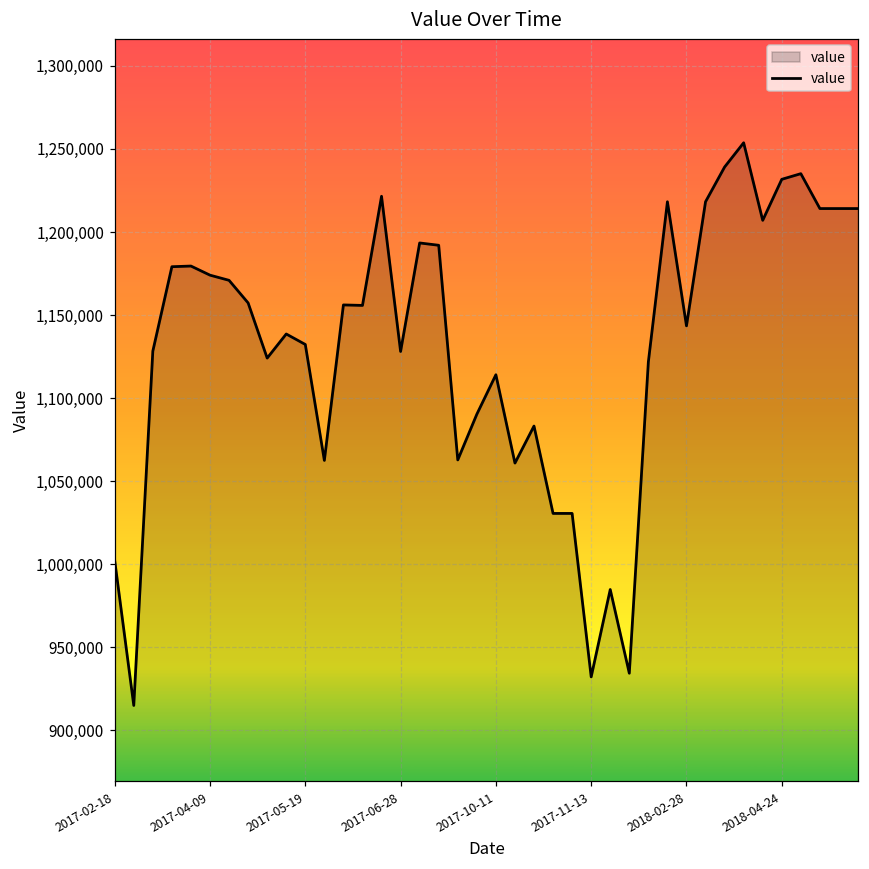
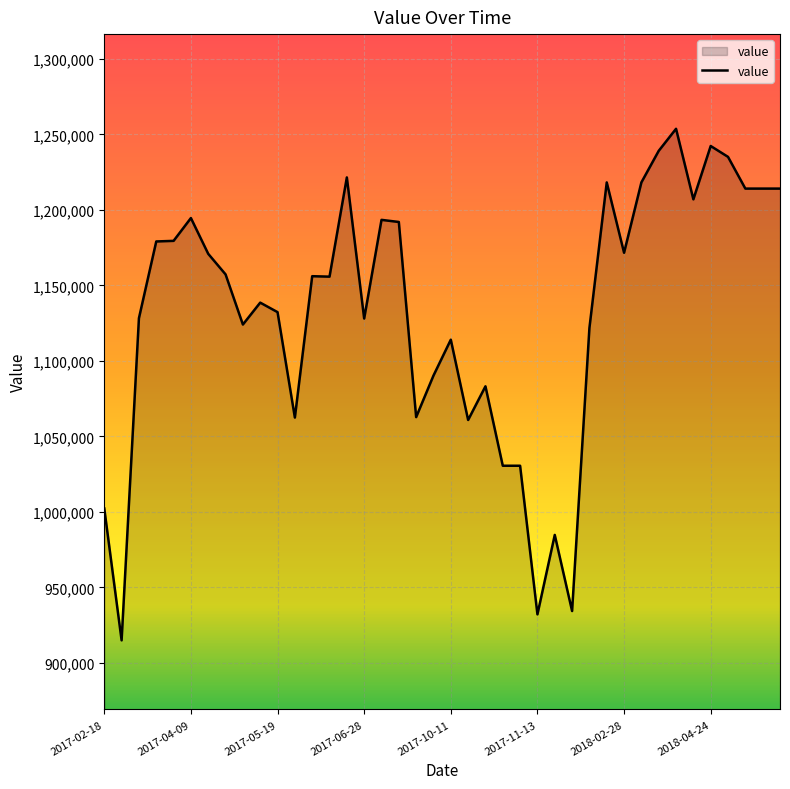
2017-04-09: 1,174,000 -> 1,195,000
2018-02-28: 1,144,000 -> 1,172,000
2018-04-24: 1,232,000 -> 1,242,000
